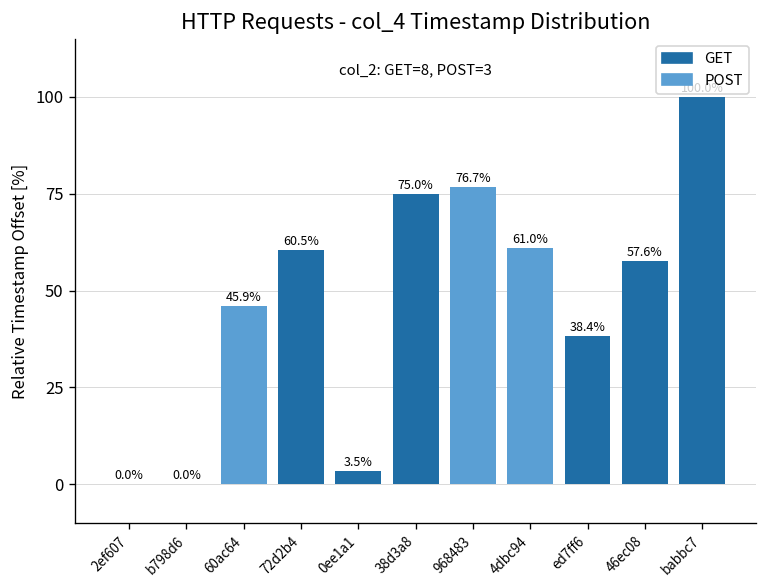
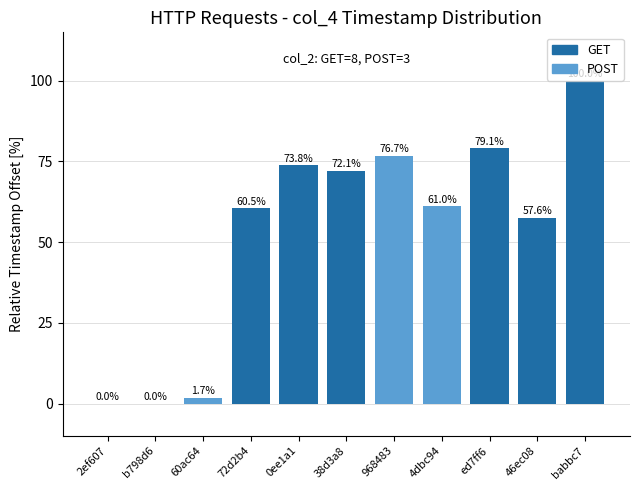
60ac64: 45.9% -> 1.7%
0ee1a1: 3.5% -> 73.8%
38d3a8: 75.0% -> 72.1%
ed7ff6: 38.4% -> 79.1%
